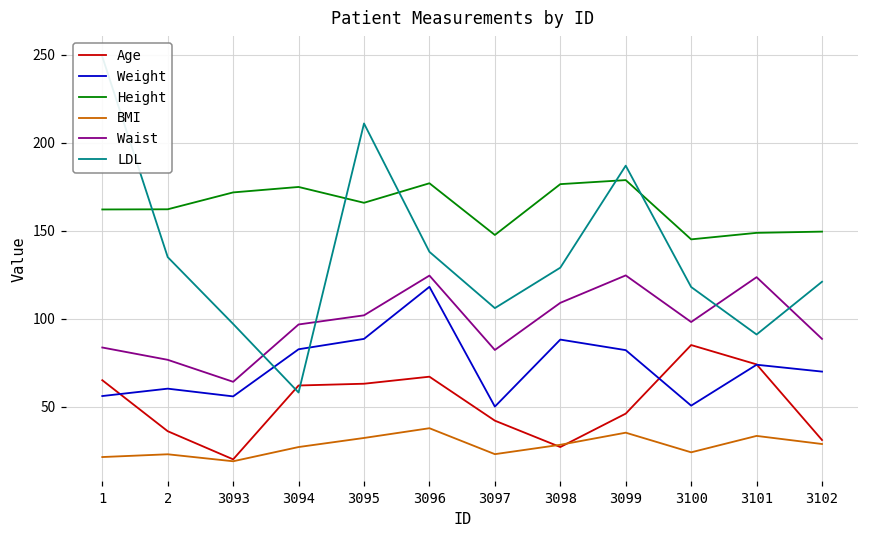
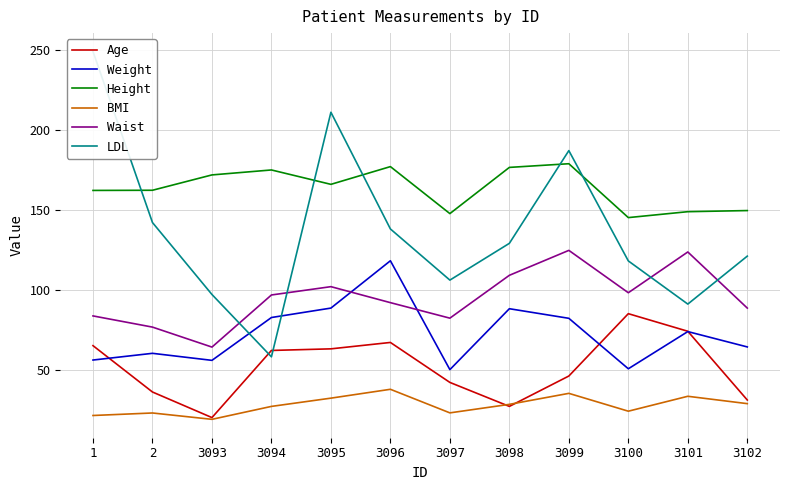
LDL, 2: 135 -> 142
Waist, 3096: 125 -> 92
Weight, 3102: 70 -> 64
